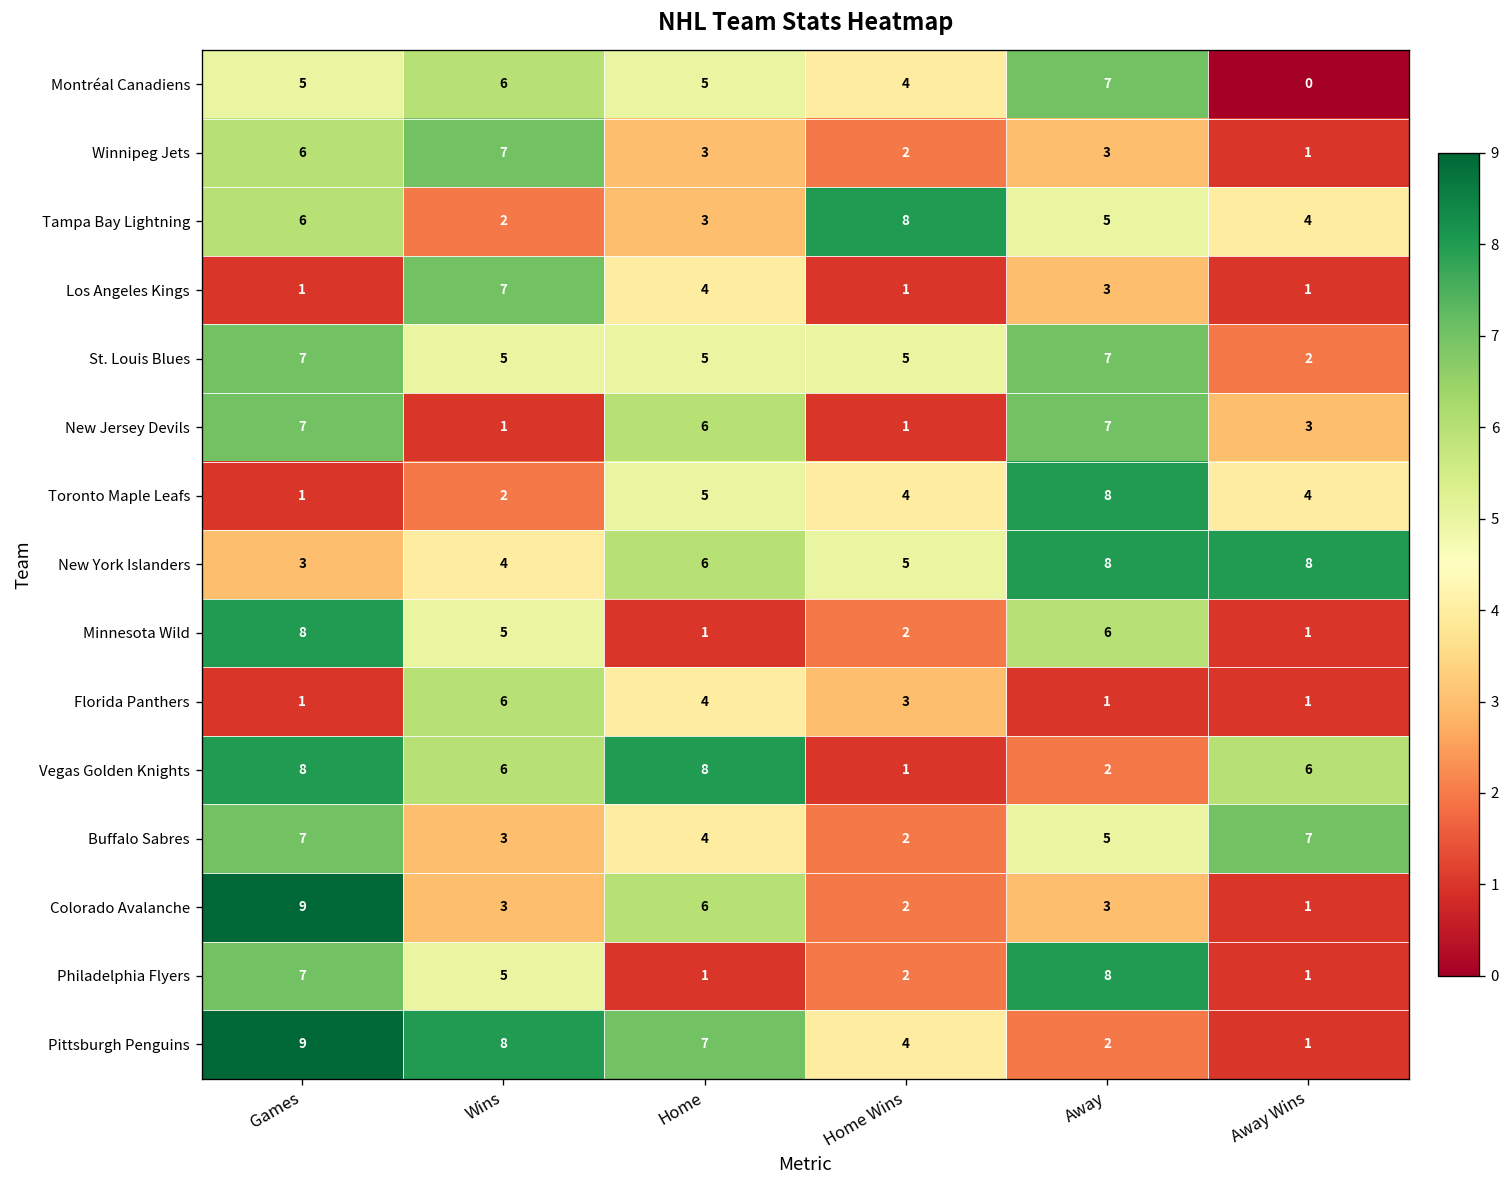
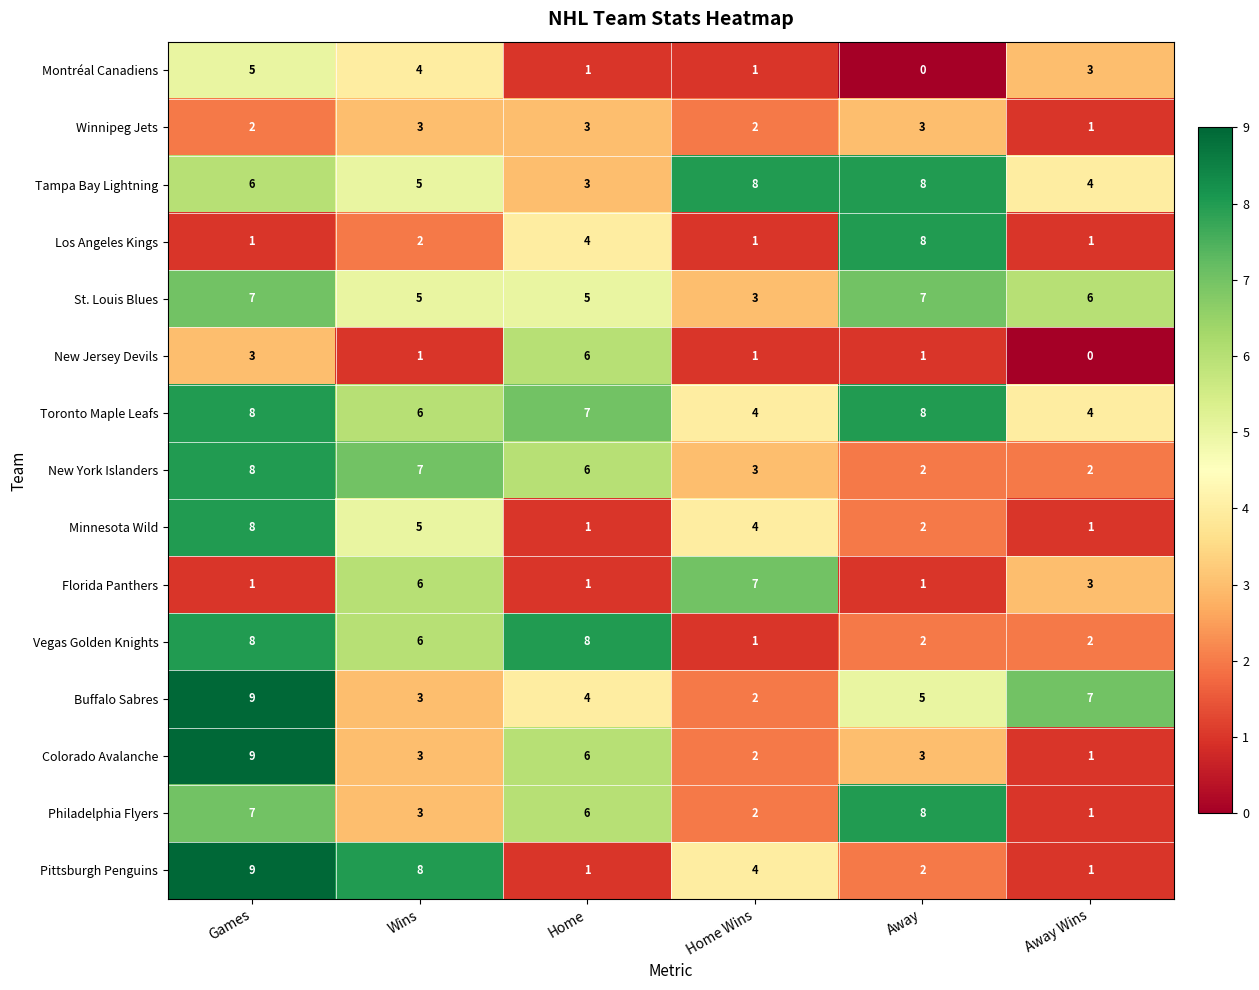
Montréal Canadiens, Wins: 6 -> 4
Montréal Canadiens, Home: 5 -> 1
Montréal Canadiens, Home Wins: 4 -> 1
Montréal Canadiens, Away: 7 -> 0
Montréal Canadiens, Away Wins: 0 -> 3
Winnipeg Jets, Games: 6 -> 2
Winnipeg Jets, Wins: 7 -> 3
Tampa Bay Lightning, Wins: 2 -> 5
Tampa Bay Lightning, Away: 5 -> 8
Los Angeles Kings, Wins: 7 -> 2
Los Angeles Kings, Away: 3 -> 8
St. Louis Blues, Home Wins: 5 -> 3
St. Louis Blues, Away Wins: 2 -> 6
New Jersey Devils, Games: 7 -> 3
New Jersey Devils, Away: 7 -> 1
New Jersey Devils, Away Wins: 3 -> 0
Toronto Maple Leafs, Games: 1 -> 8
Toronto Maple Leafs, Wins: 2 -> 6
Toronto Maple Leafs, Home: 5 -> 7
New York Islanders, Games: 3 -> 8
New York Islanders, Wins: 4 -> 7
New York Islanders, Home Wins: 5 -> 3
New York Islanders, Away: 8 -> 2
New York Islanders, Away Wins: 8 -> 2
Minnesota Wild, Home Wins: 2 -> 4
Minnesota Wild, Away: 6 -> 2
Florida Panthers, Home: 4 -> 1
Florida Panthers, Home Wins: 3 -> 7
Florida Panthers, Away Wins: 1 -> 3
Vegas Golden Knights, Away Wins: 6 -> 2
Buffalo Sabres, Games: 7 -> 9
Philadelphia Flyers, Wins: 5 -> 3
Philadelphia Flyers, Home: 1 -> 6
Pittsburgh Penguins, Home: 7 -> 1
